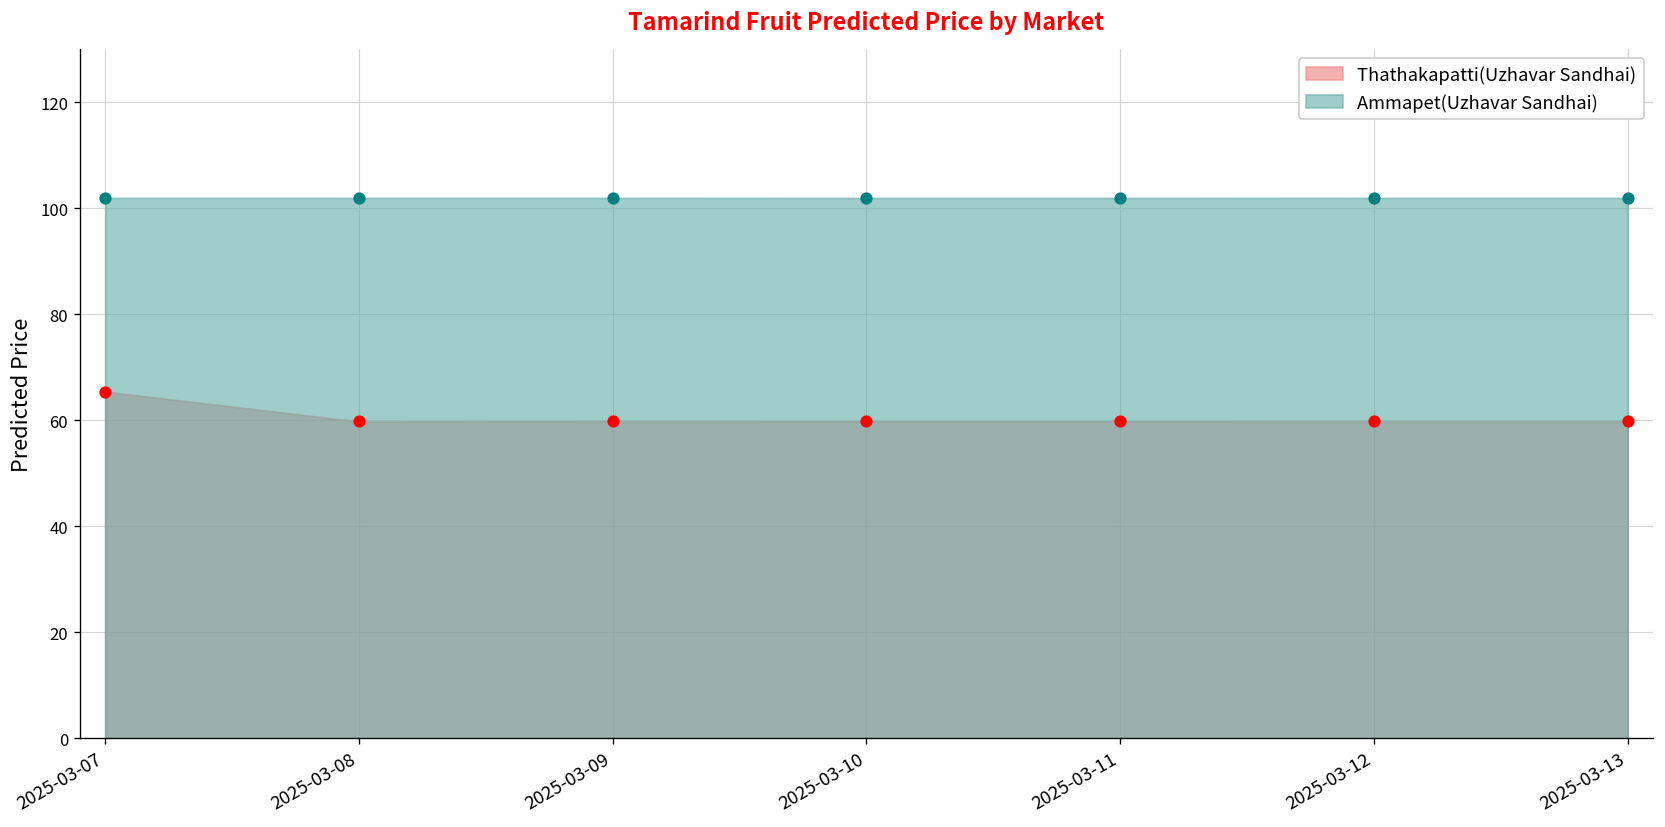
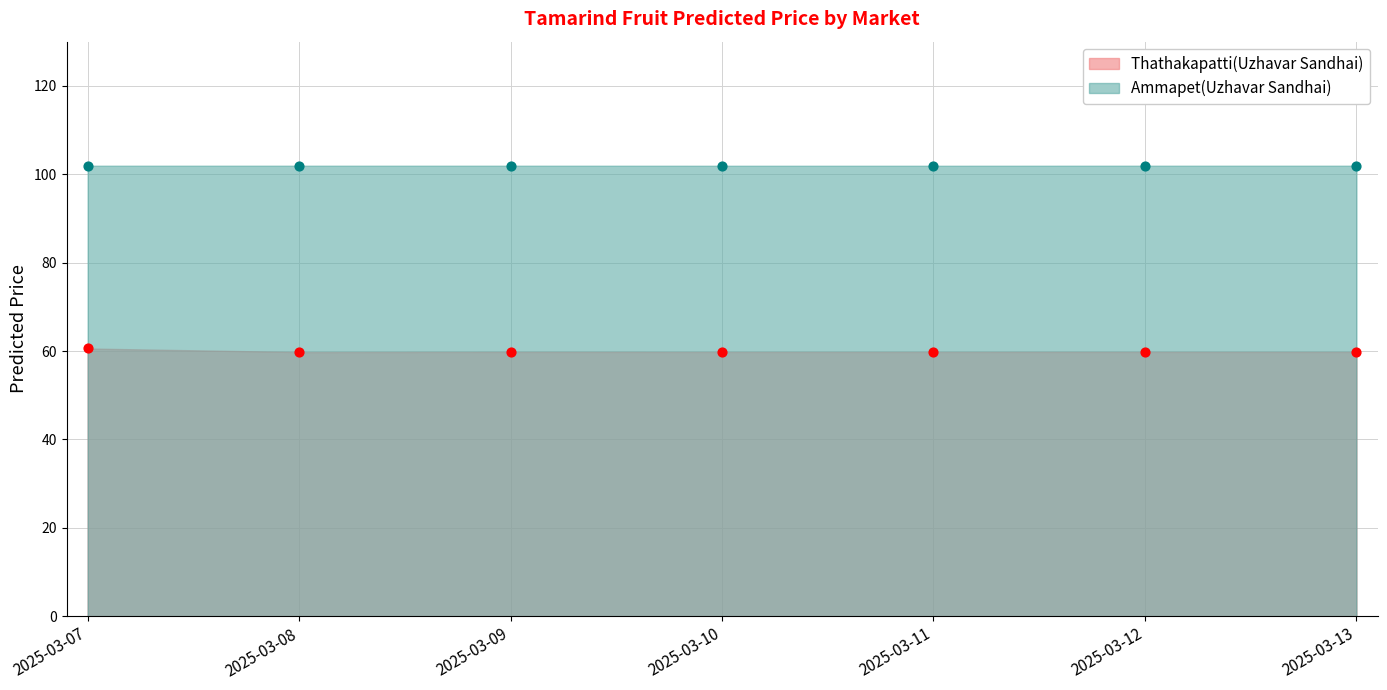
Thathakapatti(Uzhavar Sandhai), 2025-03-07: 65 -> 61
